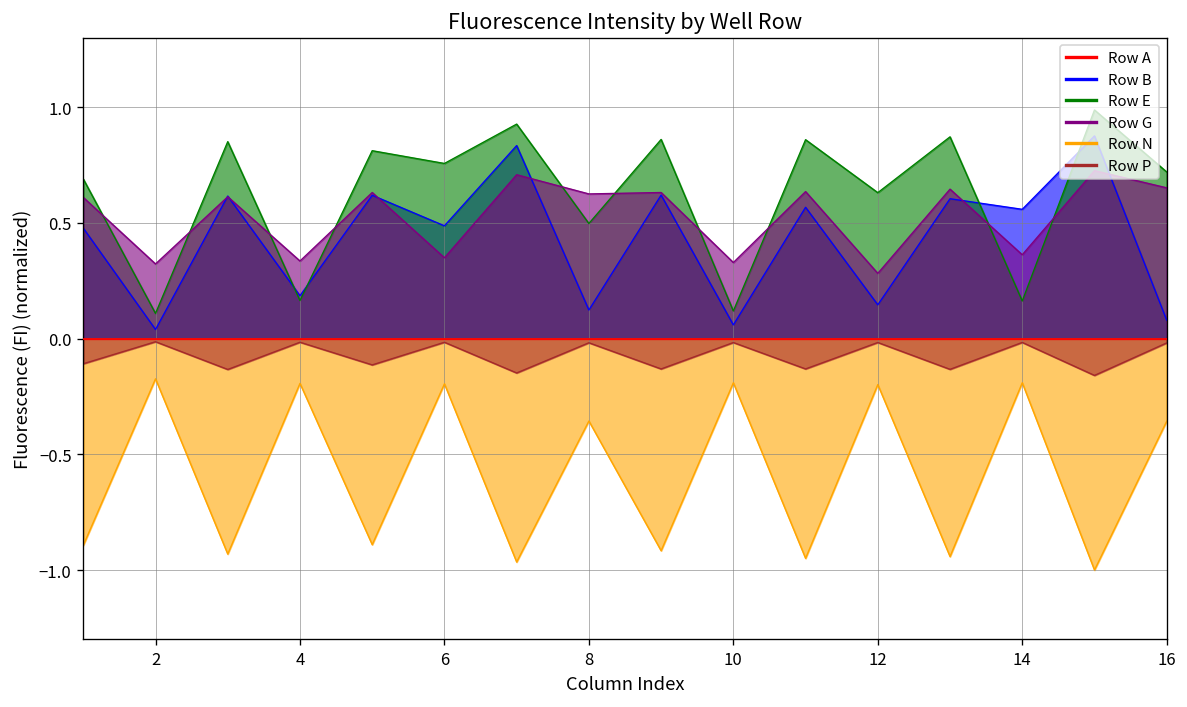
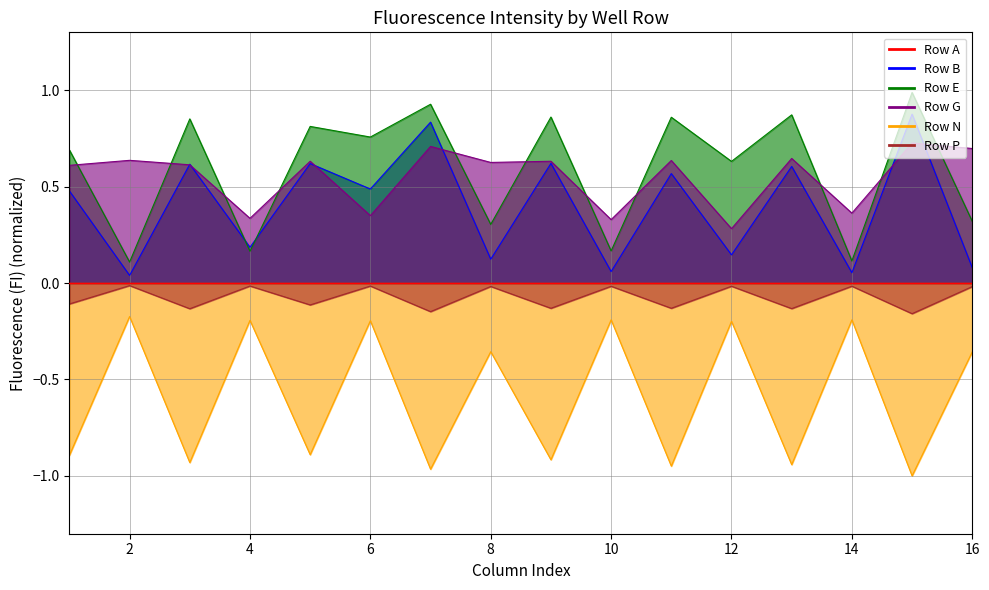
Row G, 2: 0.32 -> 0.64
Row E, 8: 0.50 -> 0.30
Row E, 10: 0.12 -> 0.17
Row B, 14: 0.56 -> 0.05
Row E, 14: 0.16 -> 0.11
Row E, 16: 0.72 -> 0.32
Row G, 16: 0.65 -> 0.70
